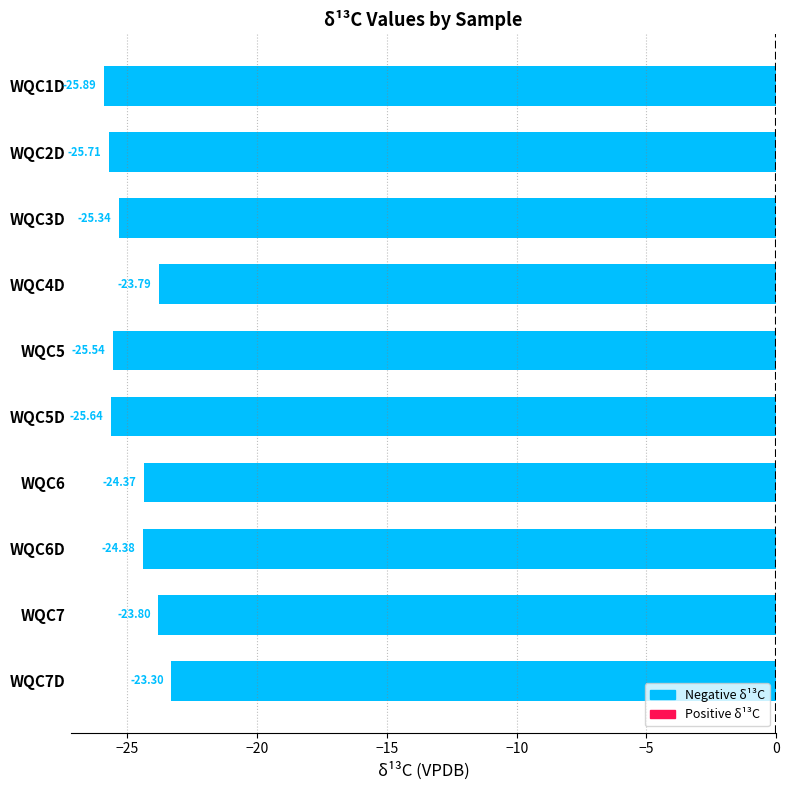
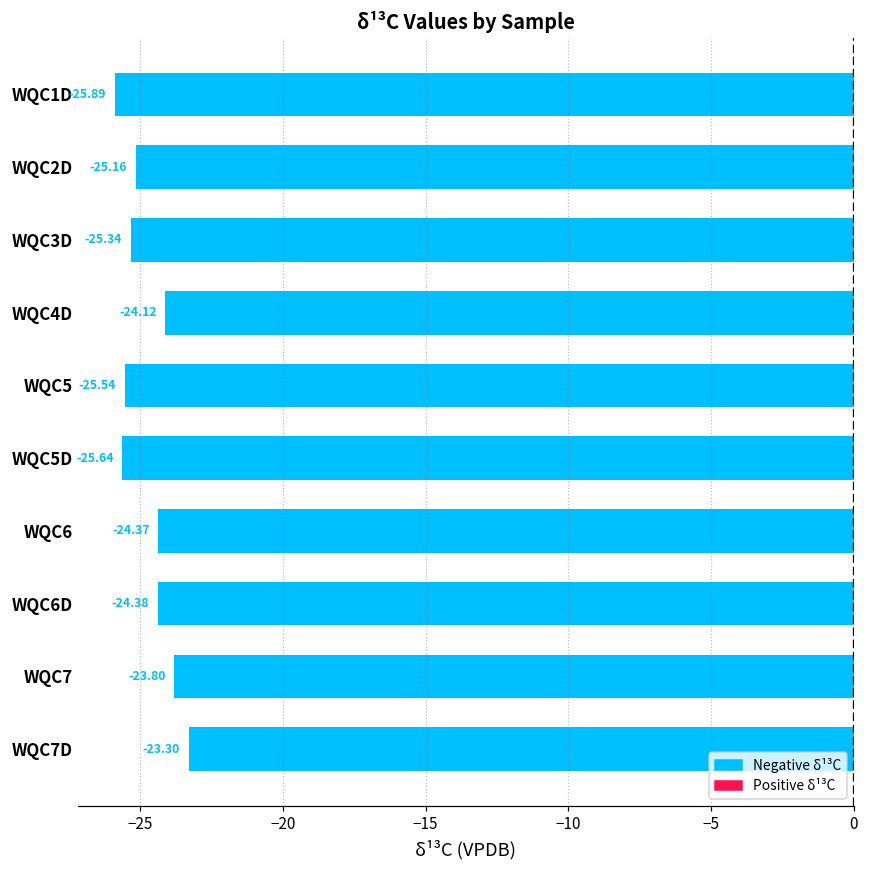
WQC2D: -25.71 -> -25.16
WQC4D: -23.79 -> -24.12
